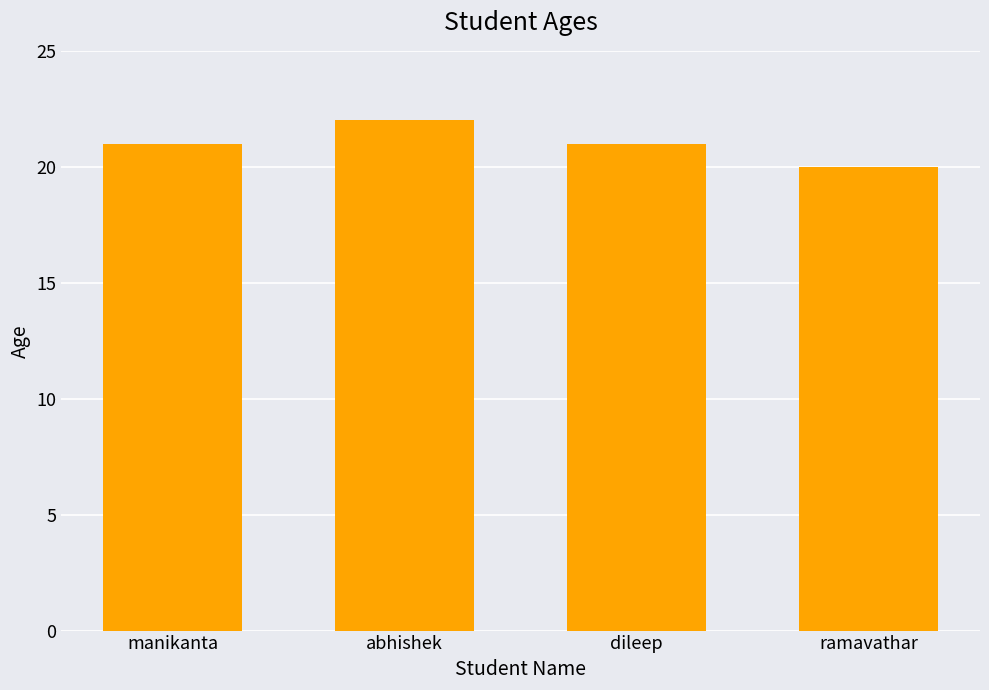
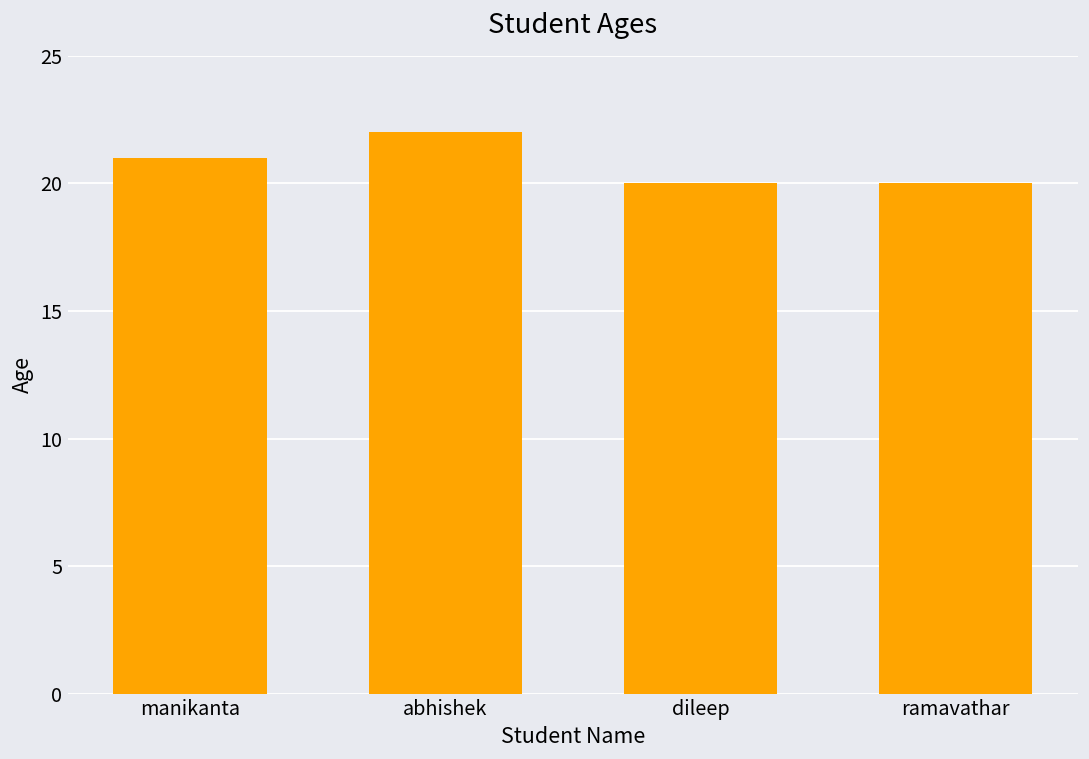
dileep: 21 -> 20
